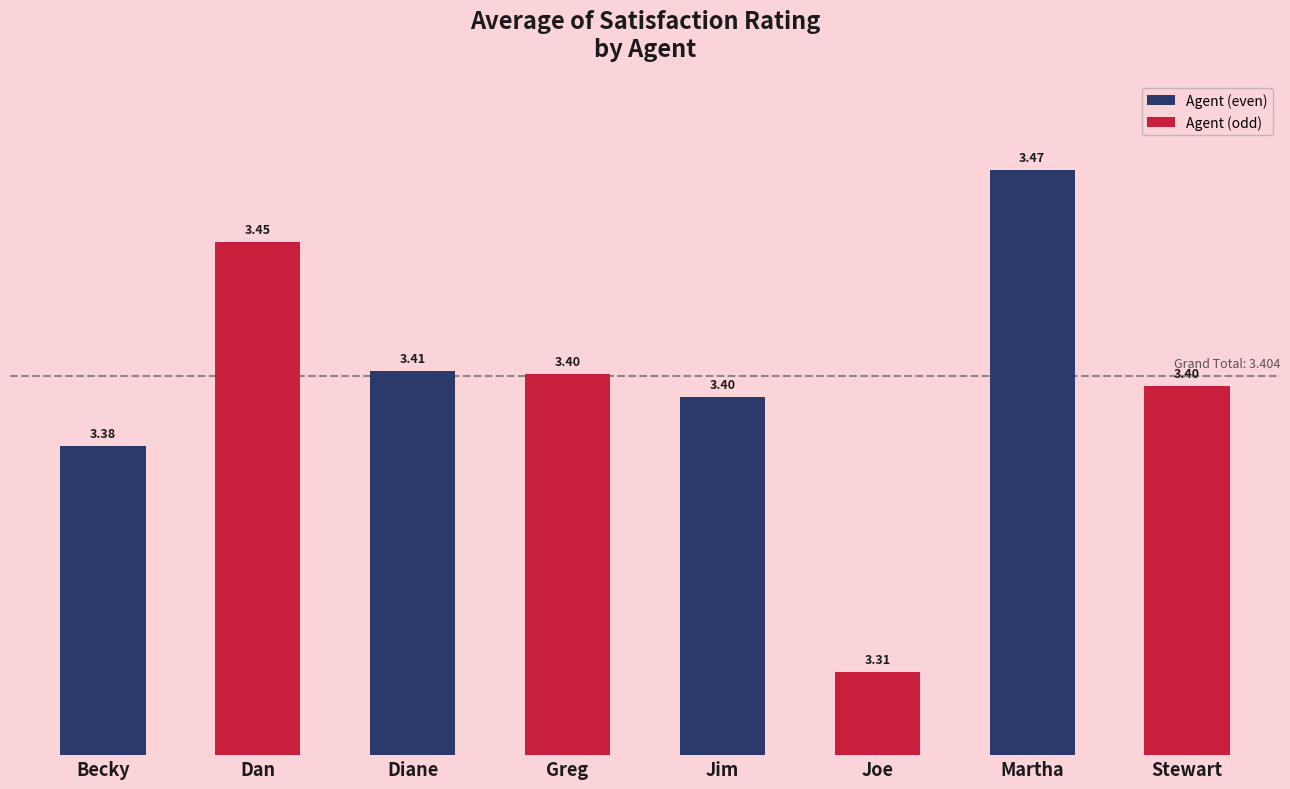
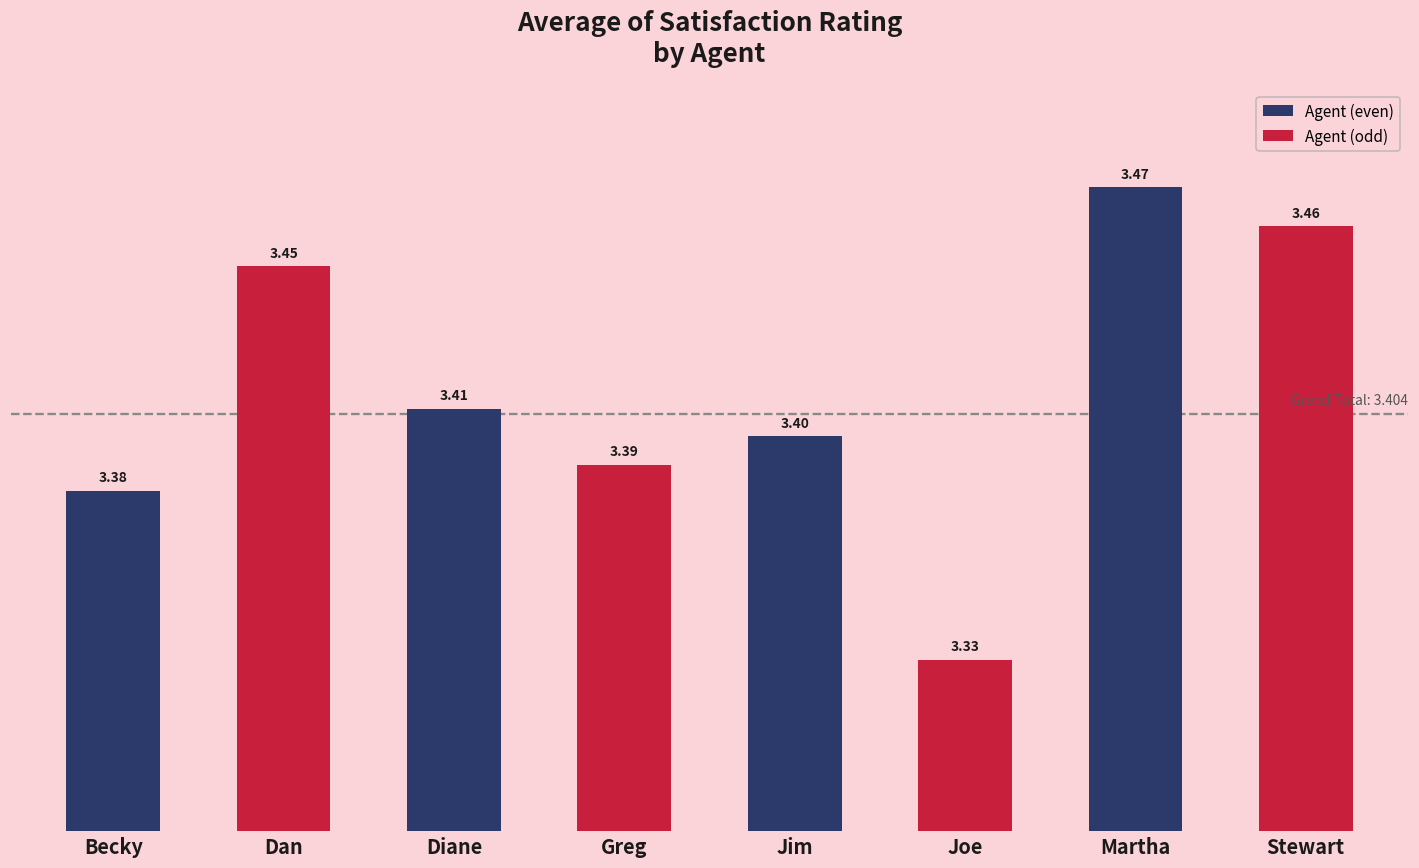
Greg: 3.40 -> 3.39
Joe: 3.31 -> 3.33
Stewart: 3.40 -> 3.46
